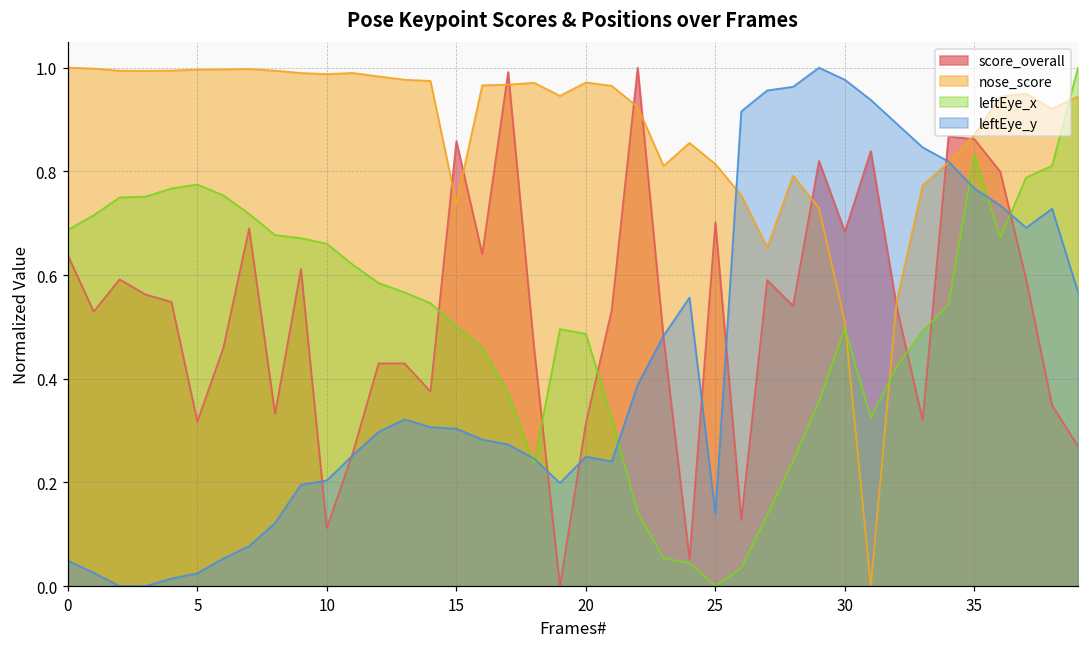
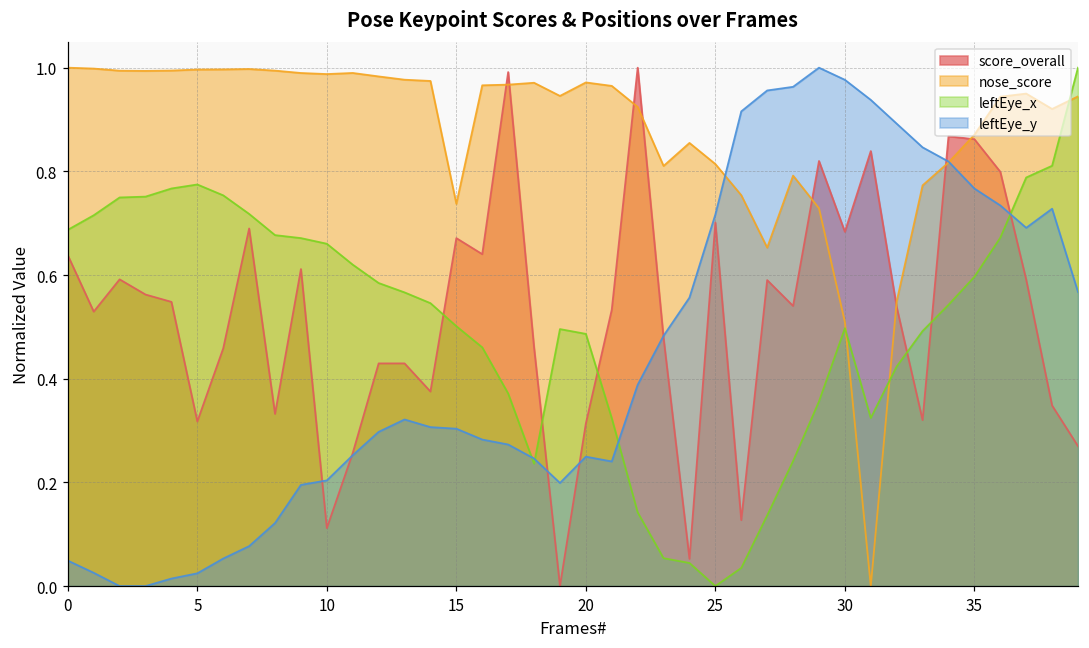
score_overall, 15: 0.86 -> 0.67
leftEye_y, 25: 0.14 -> 0.72
leftEye_x, 35: 0.83 -> 0.60
